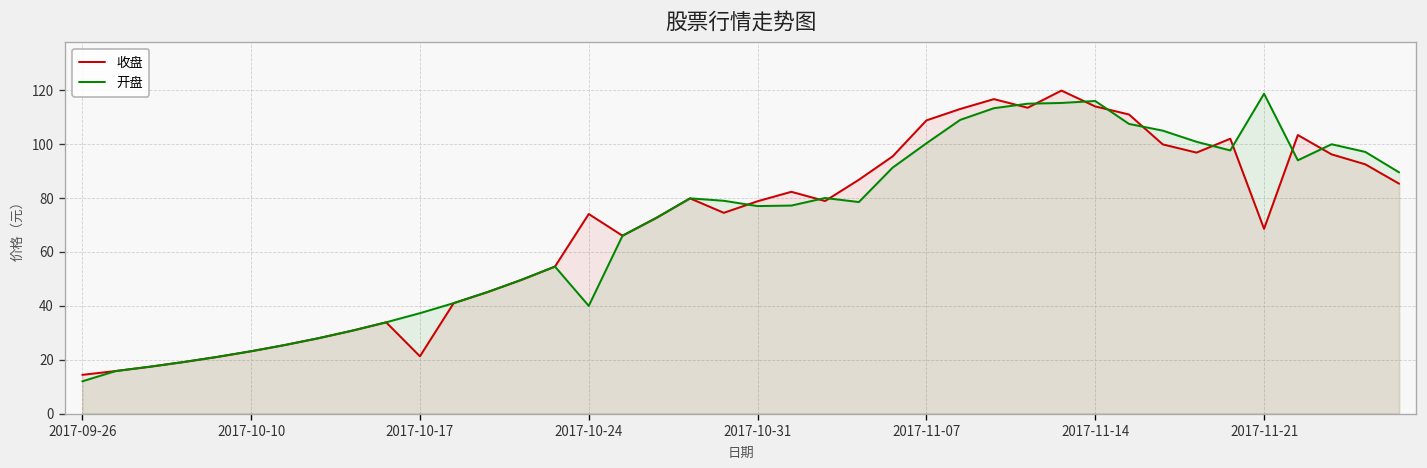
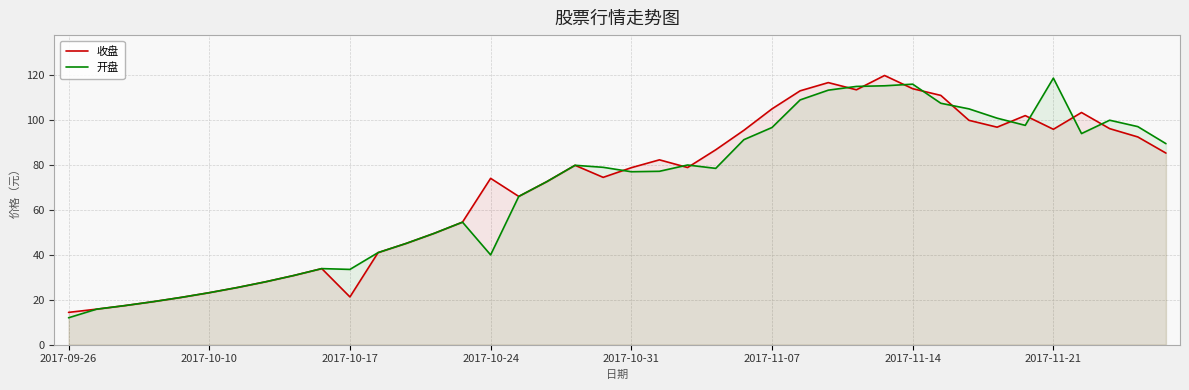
开盘, 2017-10-17: 37 -> 34
收盘, 2017-11-07: 109 -> 105
开盘, 2017-11-07: 100 -> 97
收盘, 2017-11-21: 69 -> 96
